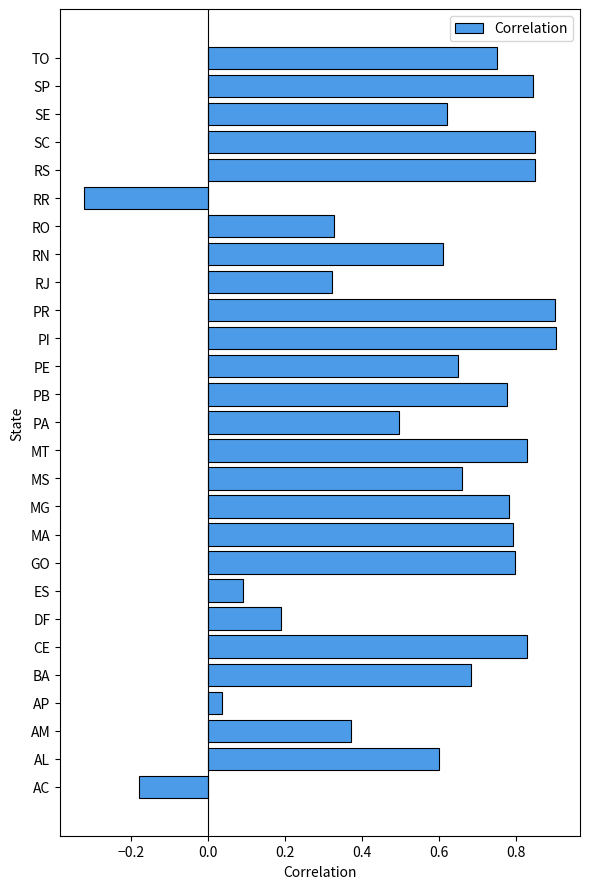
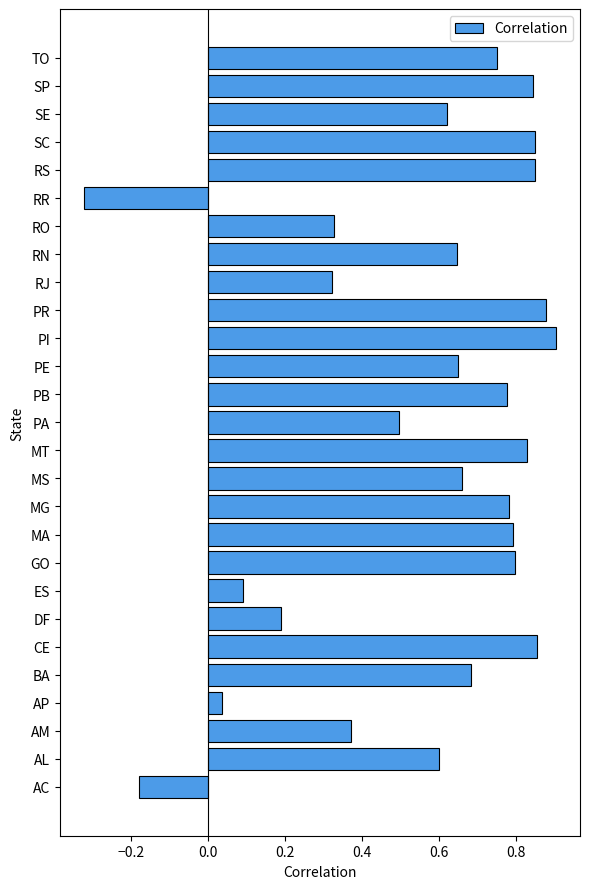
RN: 0.61 -> 0.65
PR: 0.90 -> 0.88
CE: 0.83 -> 0.86
